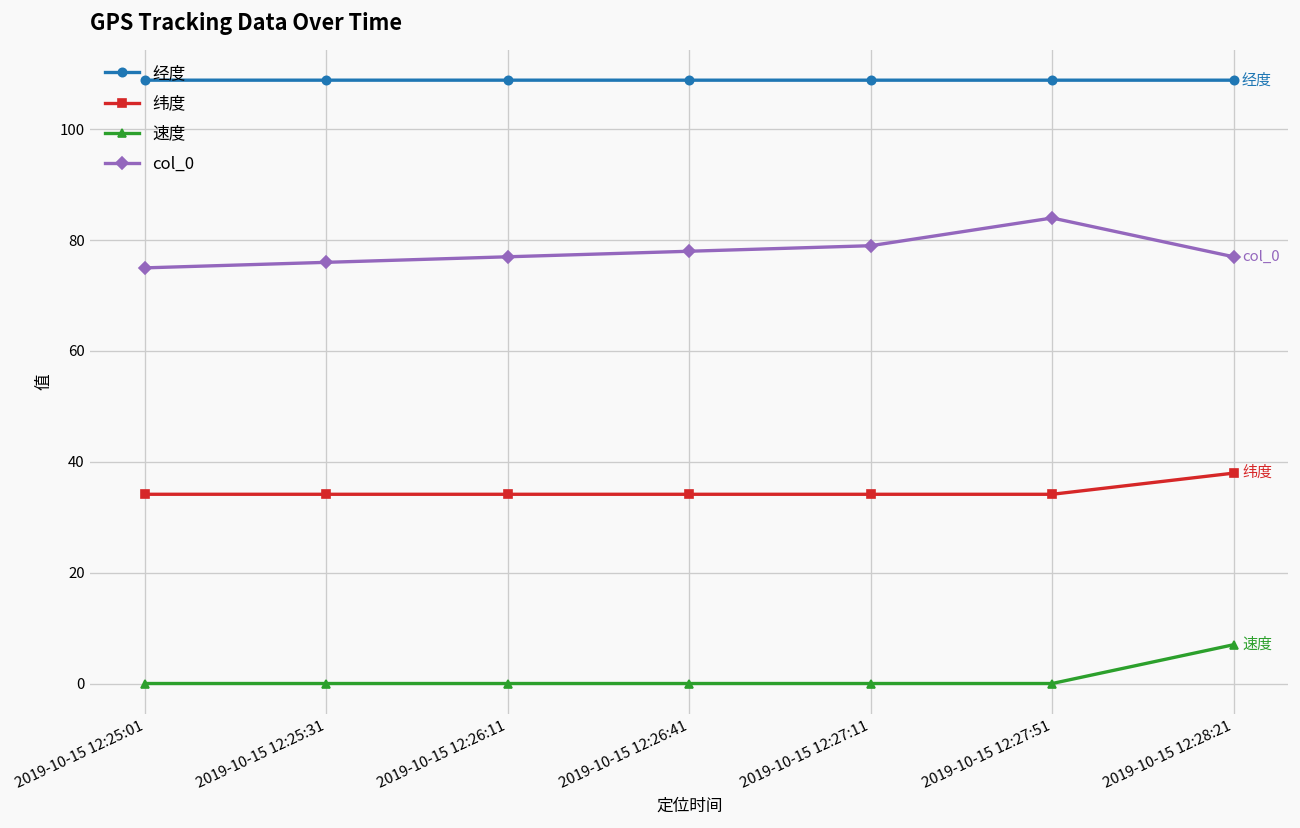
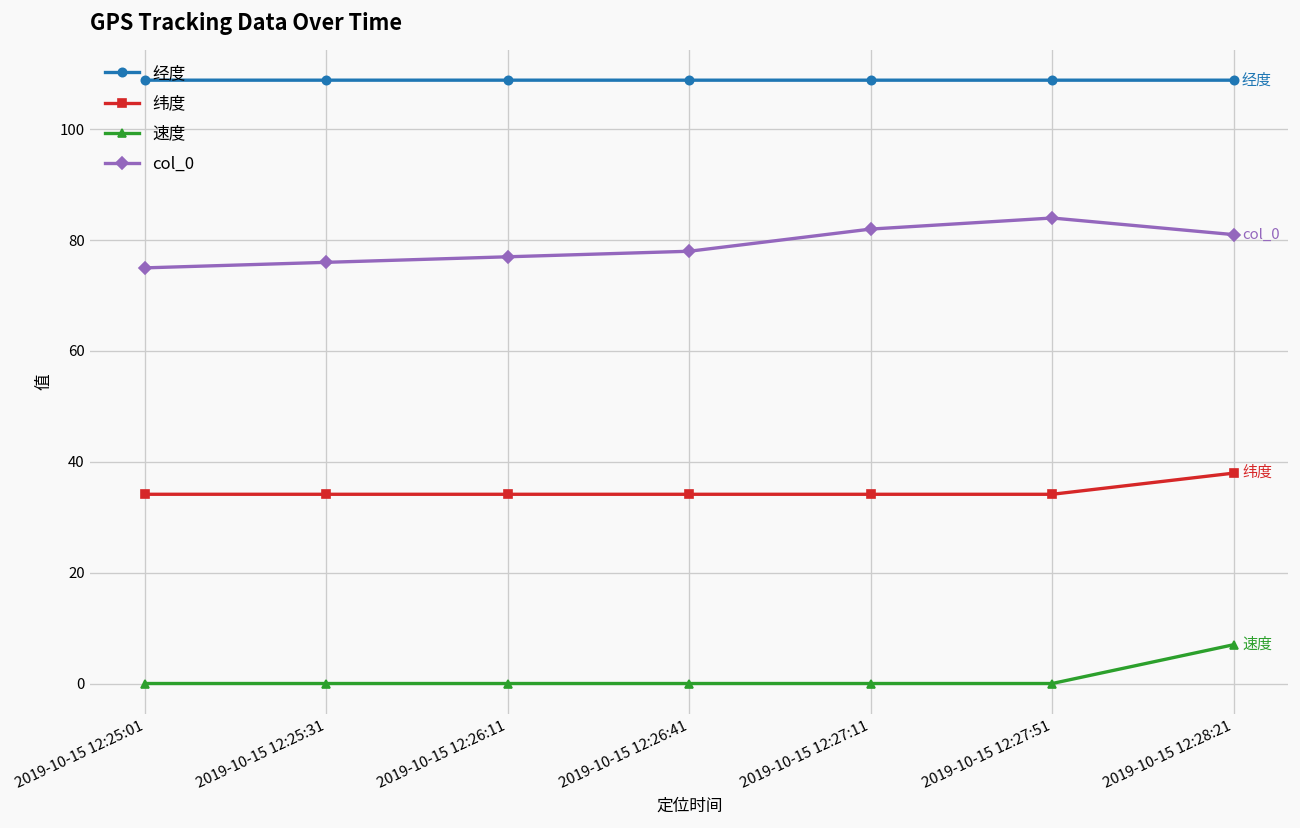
col_0, 2019-10-15 12:27:11: 79 -> 82
col_0, 2019-10-15 12:28:21: 77 -> 81
